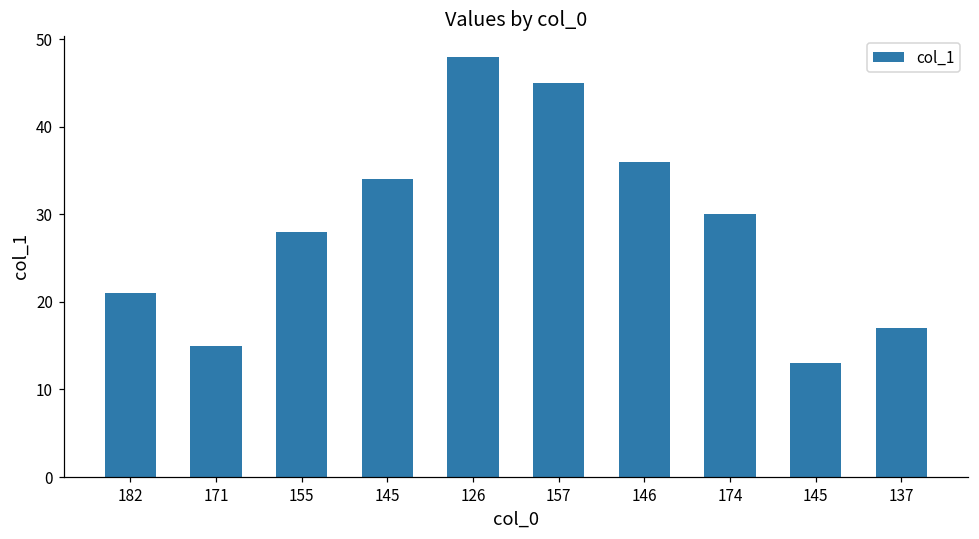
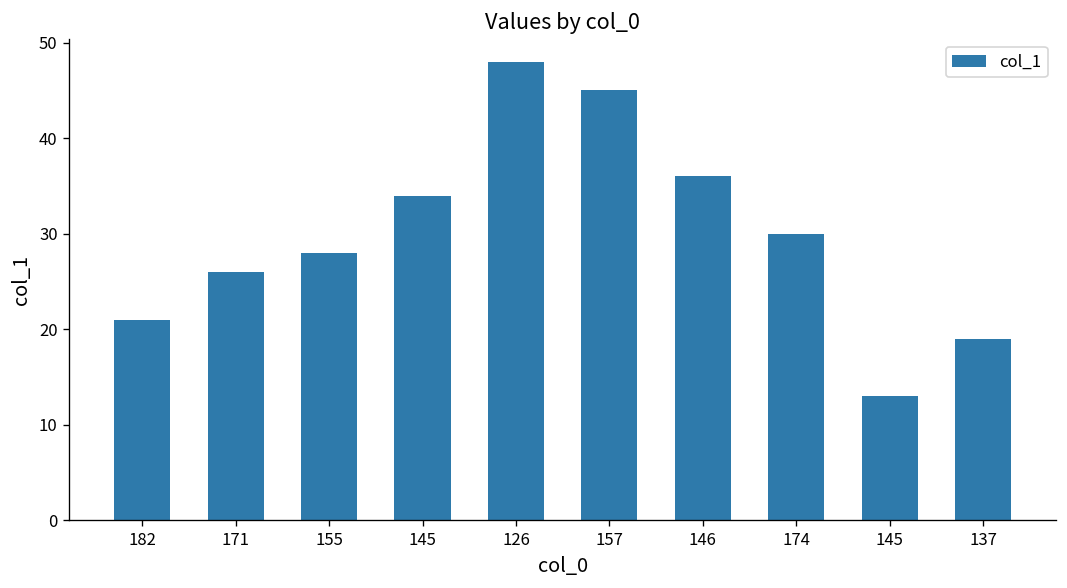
171: 15 -> 26
137: 17 -> 19
